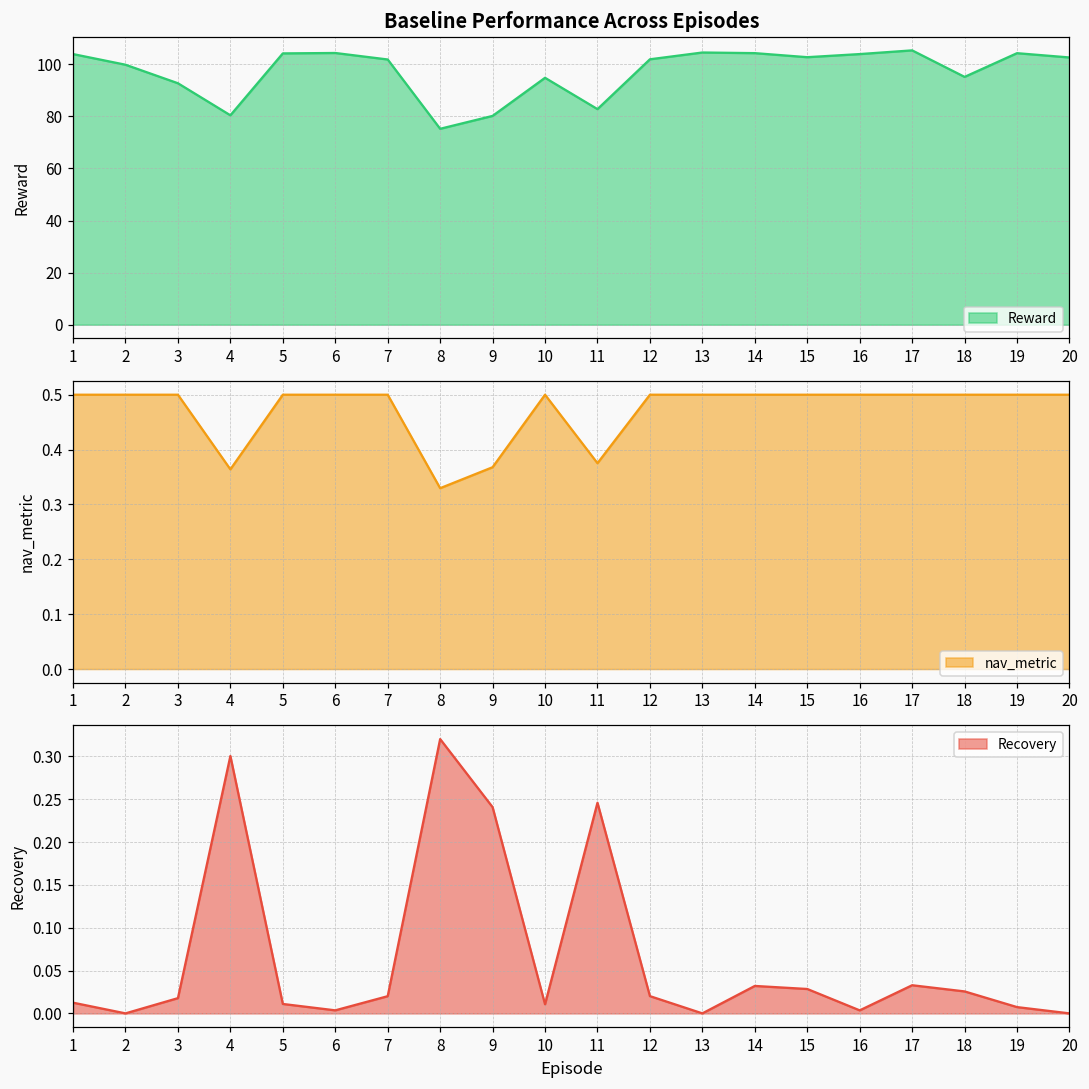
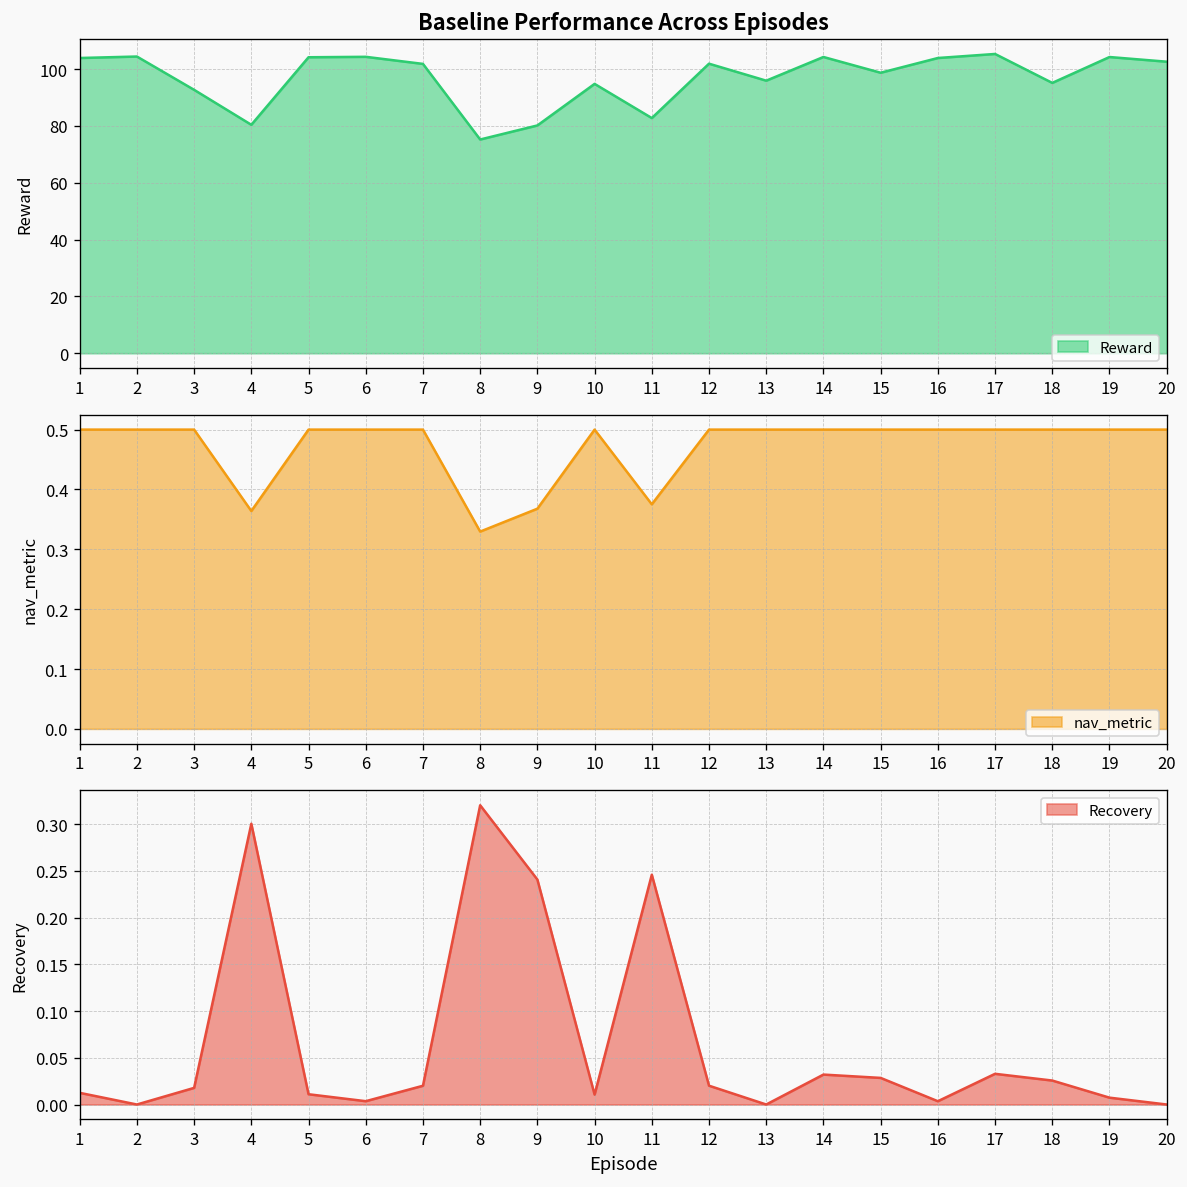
Baseline Performance Across Episodes, 2: 100 -> 104
Baseline Performance Across Episodes, 13: 105 -> 96
Baseline Performance Across Episodes, 15: 103 -> 99
